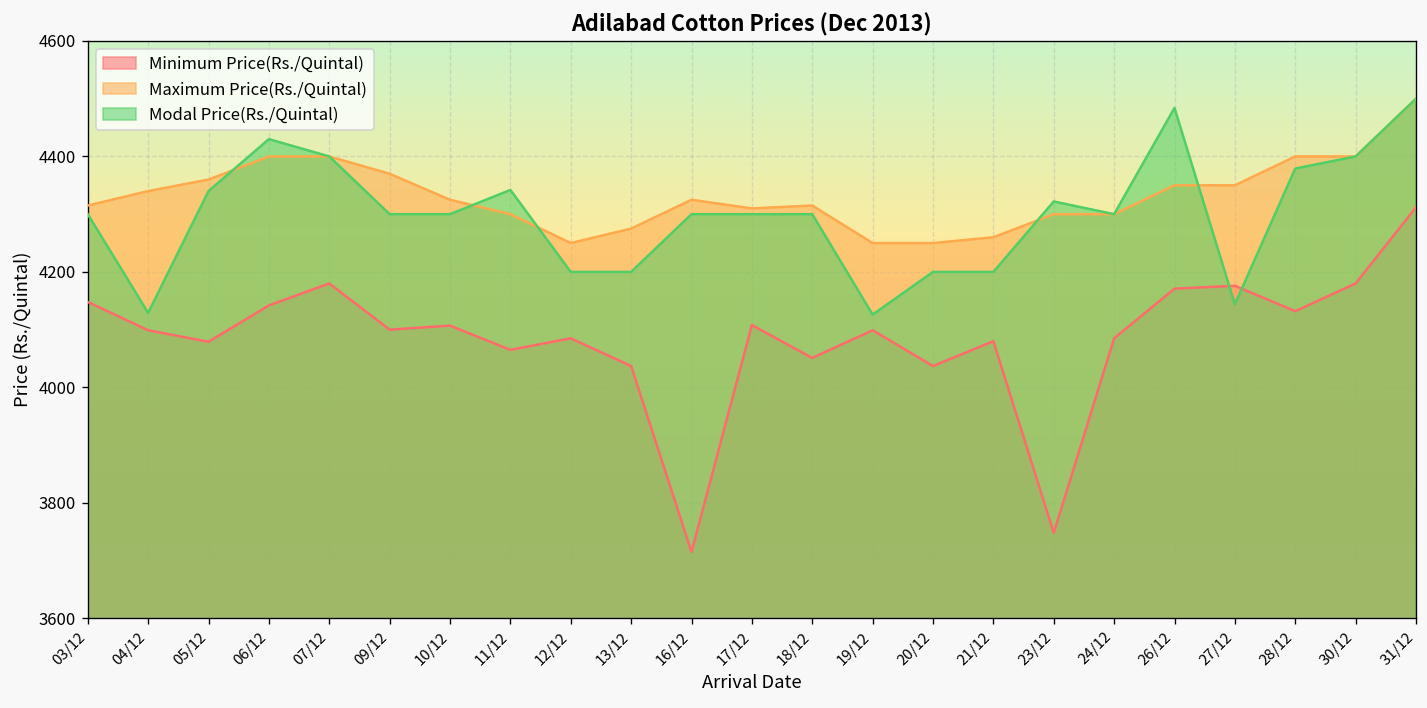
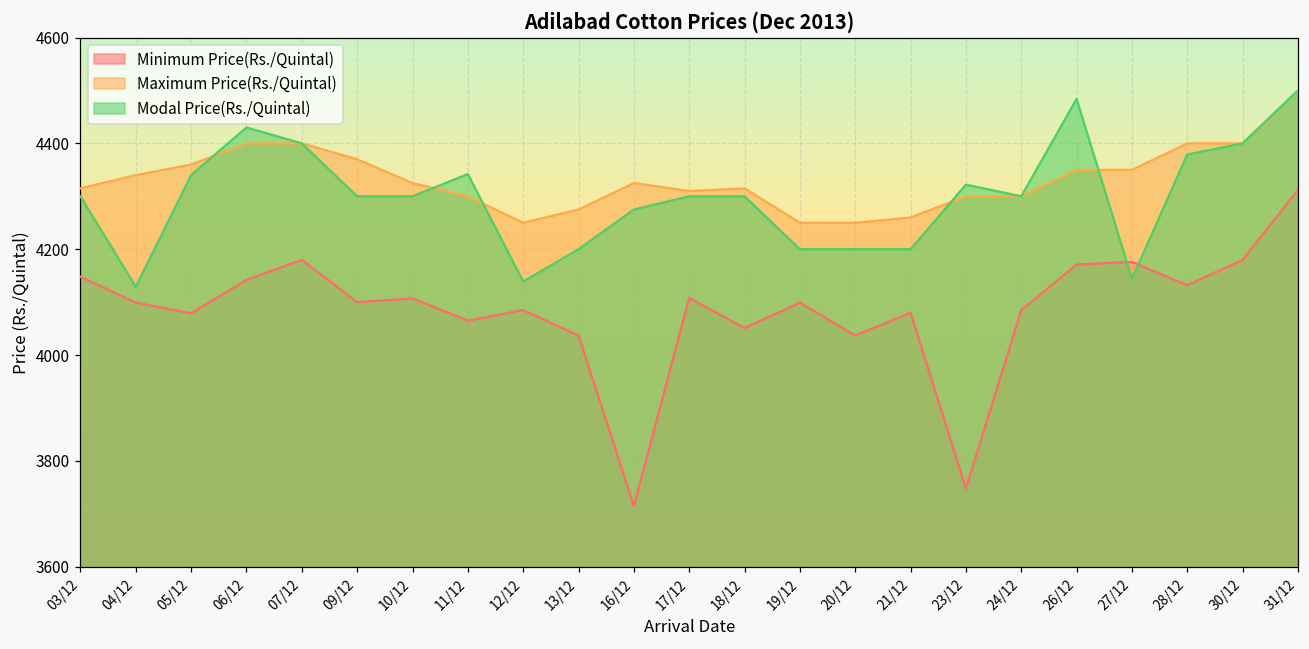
Modal Price(Rs./Quintal), 12/12: 4200 -> 4140
Modal Price(Rs./Quintal), 16/12: 4300 -> 4280
Modal Price(Rs./Quintal), 19/12: 4130 -> 4200
